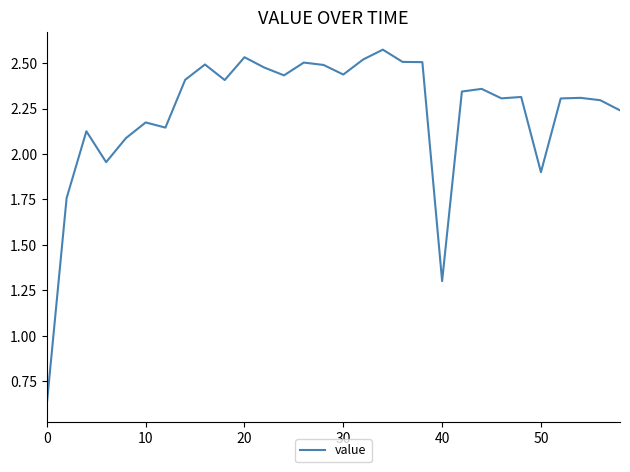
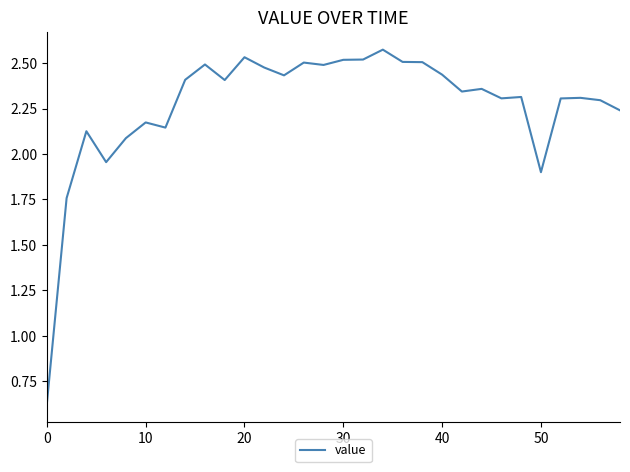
30: 2.44 -> 2.52
40: 1.30 -> 2.44
